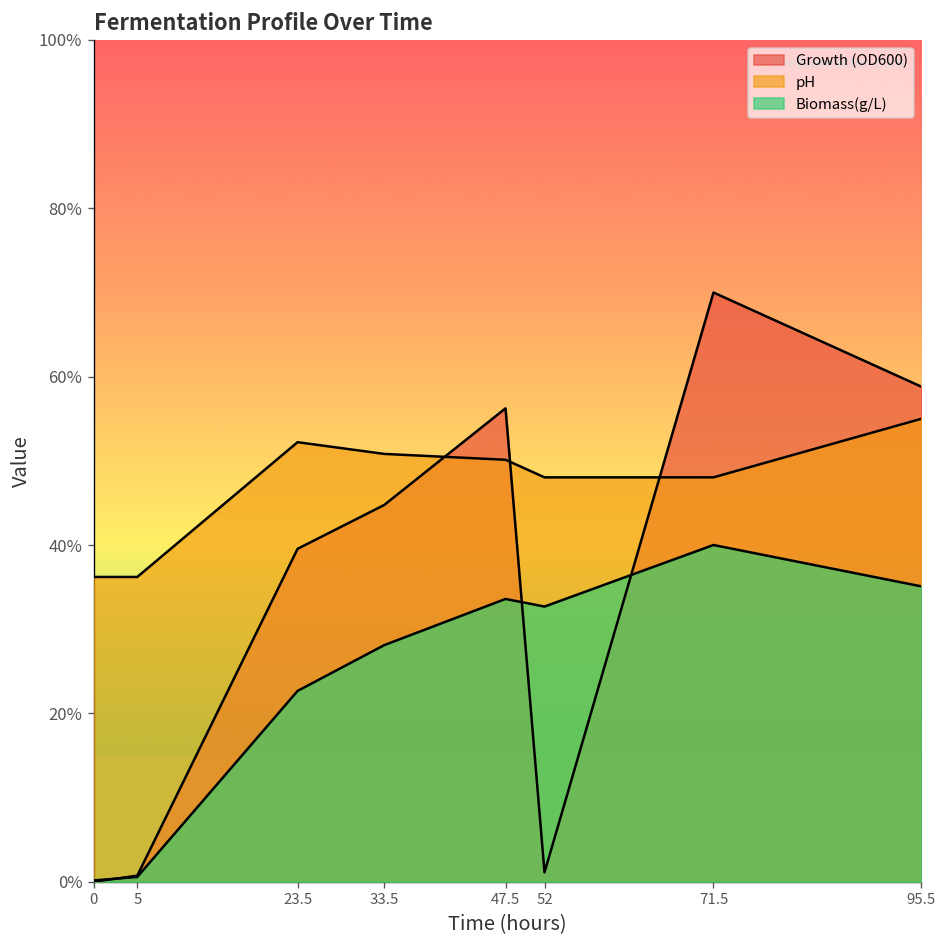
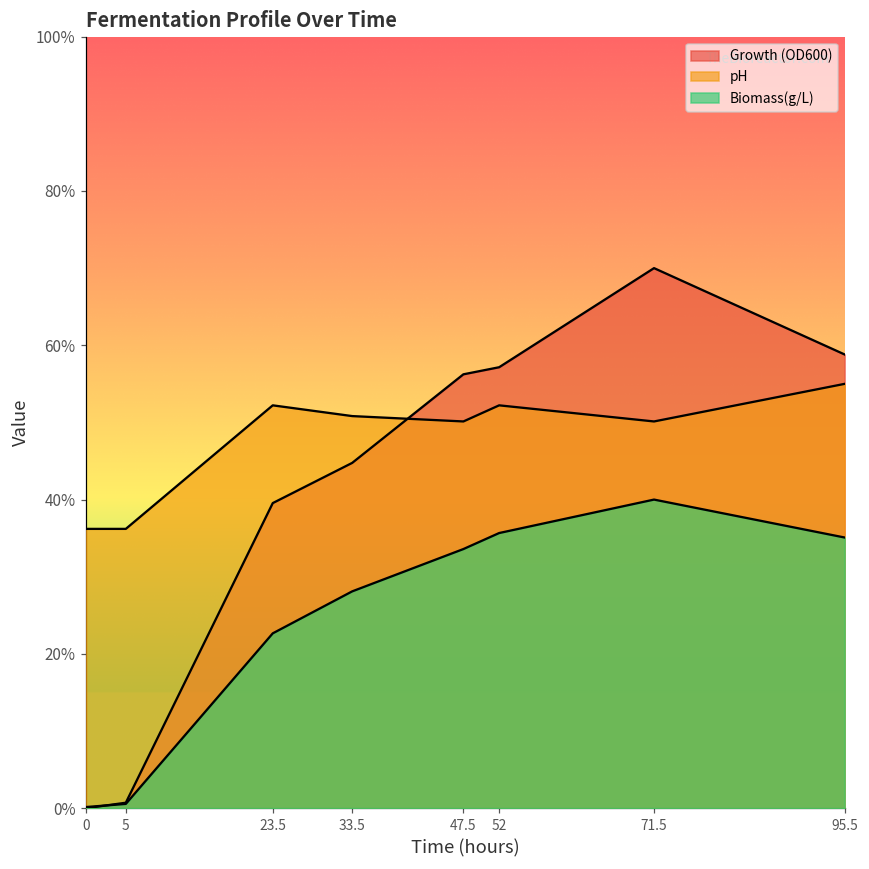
Growth (OD600), 52: 1% -> 57%
pH, 52: 48% -> 52%
Biomass(g/L), 52: 33% -> 36%
pH, 71.5: 48% -> 50%
